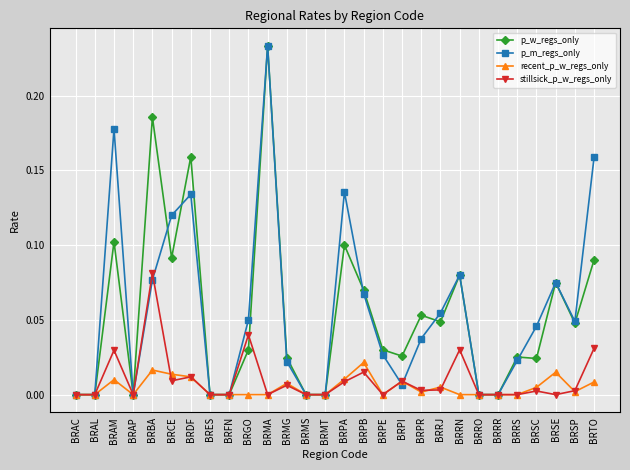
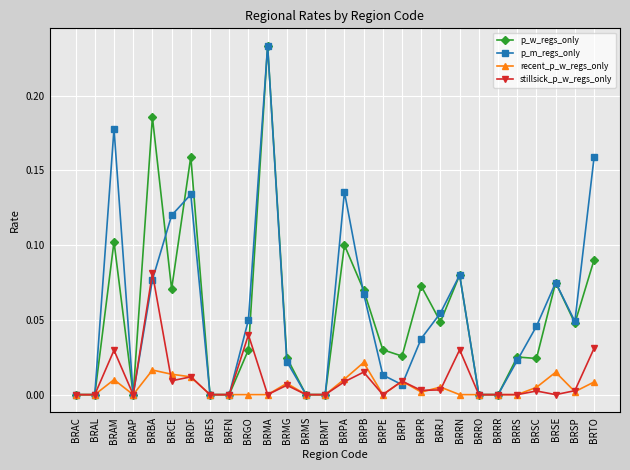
p_w_regs_only, BRCE: 0.091 -> 0.071
p_m_regs_only, BRPE: 0.027 -> 0.013
p_w_regs_only, BRPR: 0.053 -> 0.073
